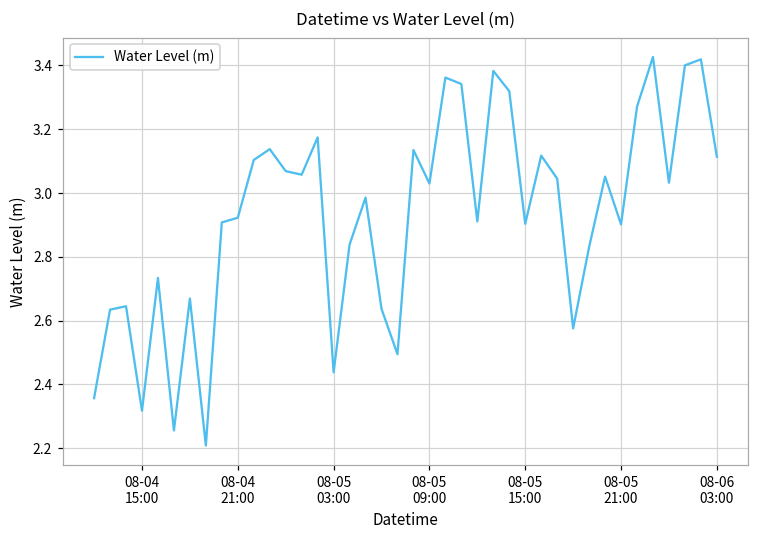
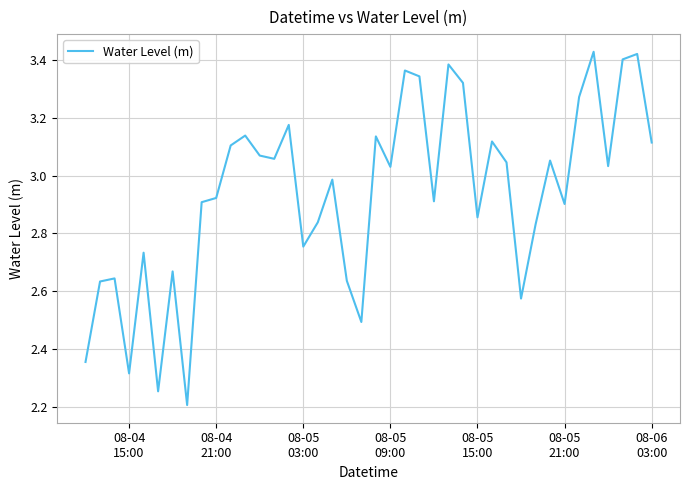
08-05 03:00: 2.44 -> 2.75
08-05 15:00: 2.90 -> 2.86
